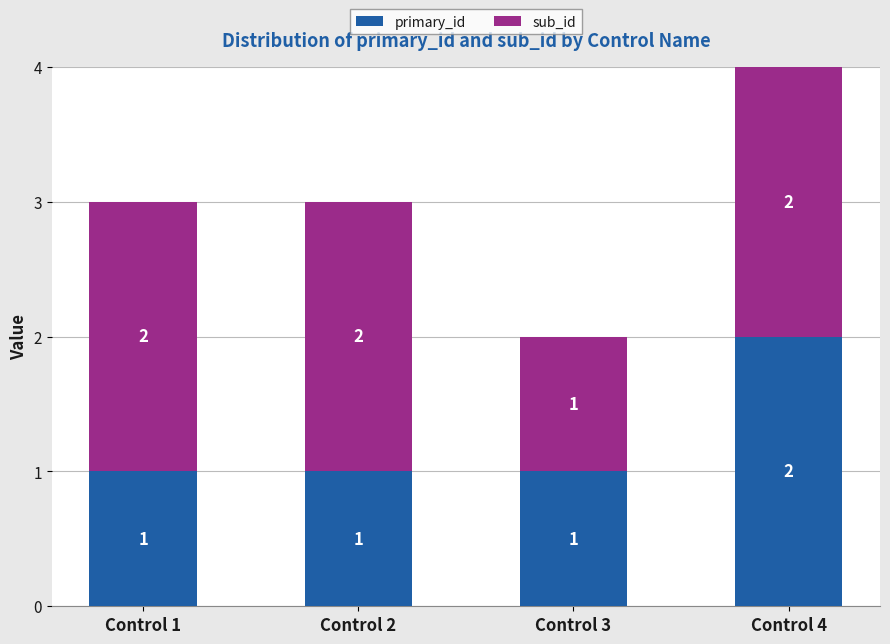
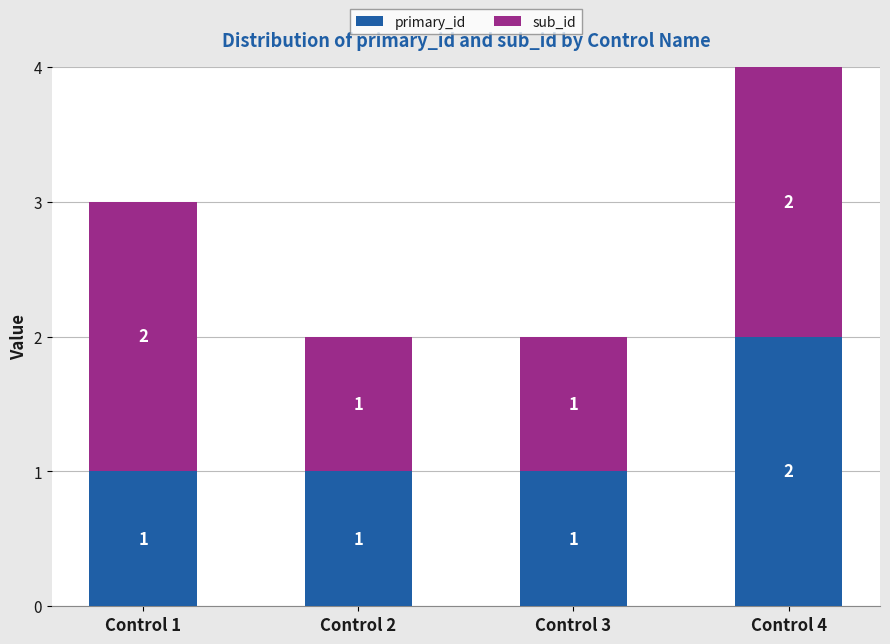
sub_id, Control 2: 2 -> 1
